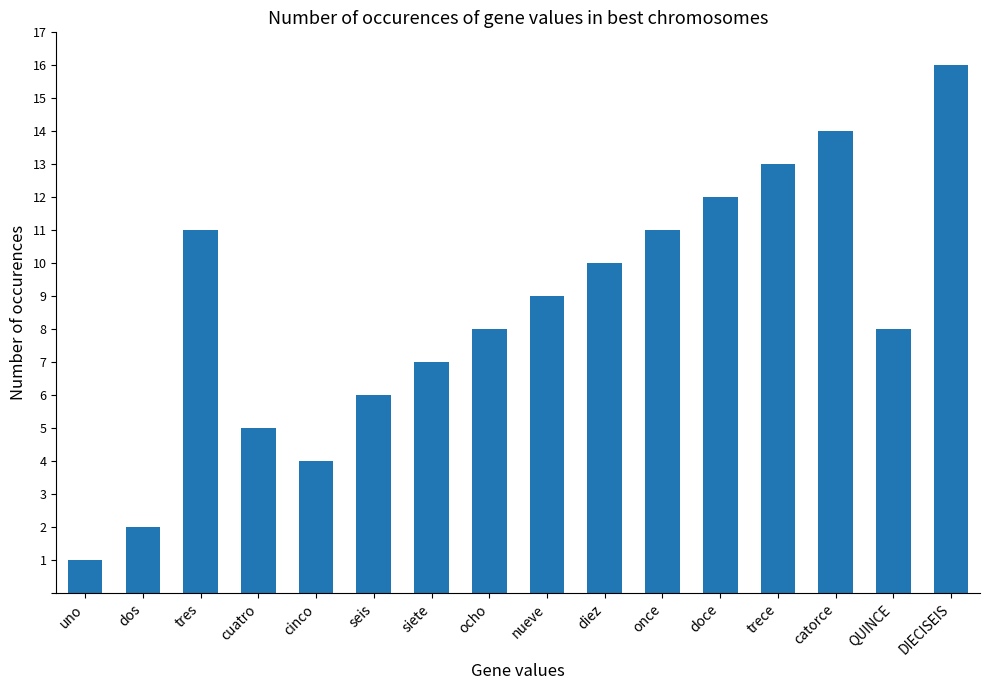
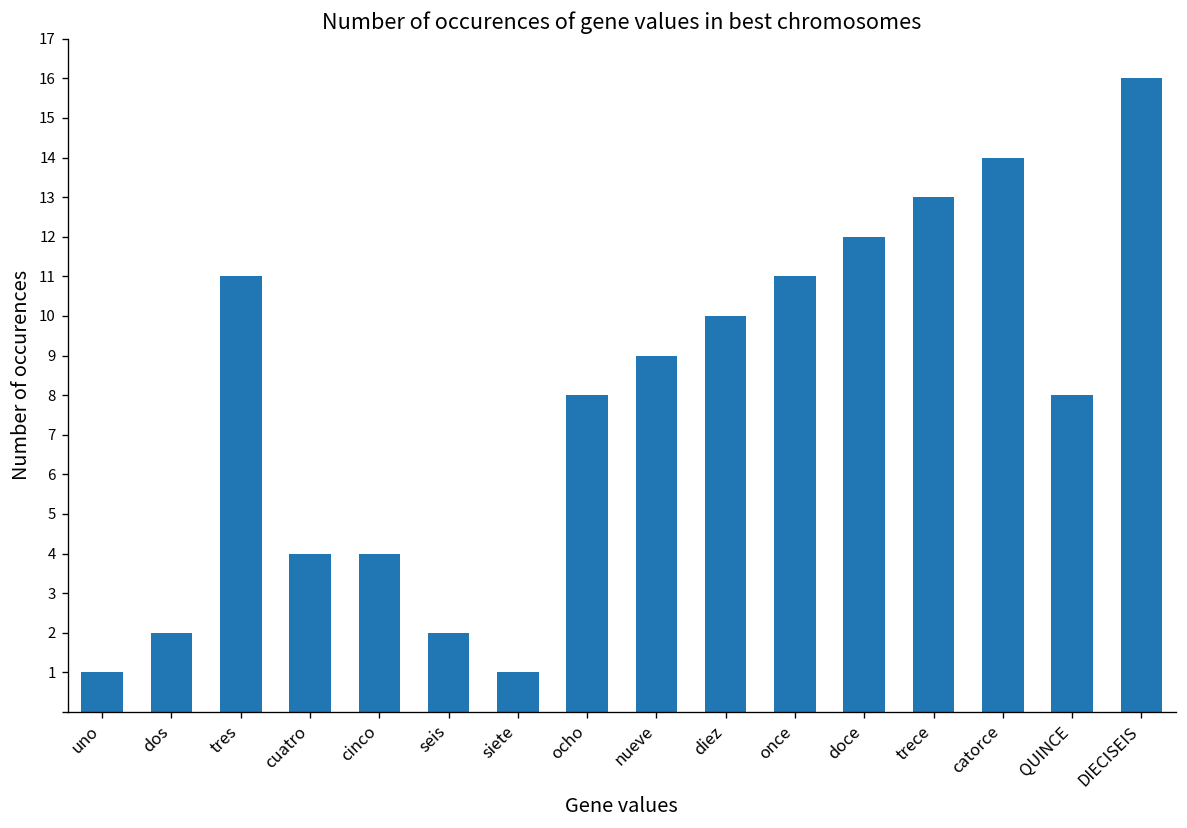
cuatro: 5 -> 4
seis: 6 -> 2
siete: 7 -> 1
